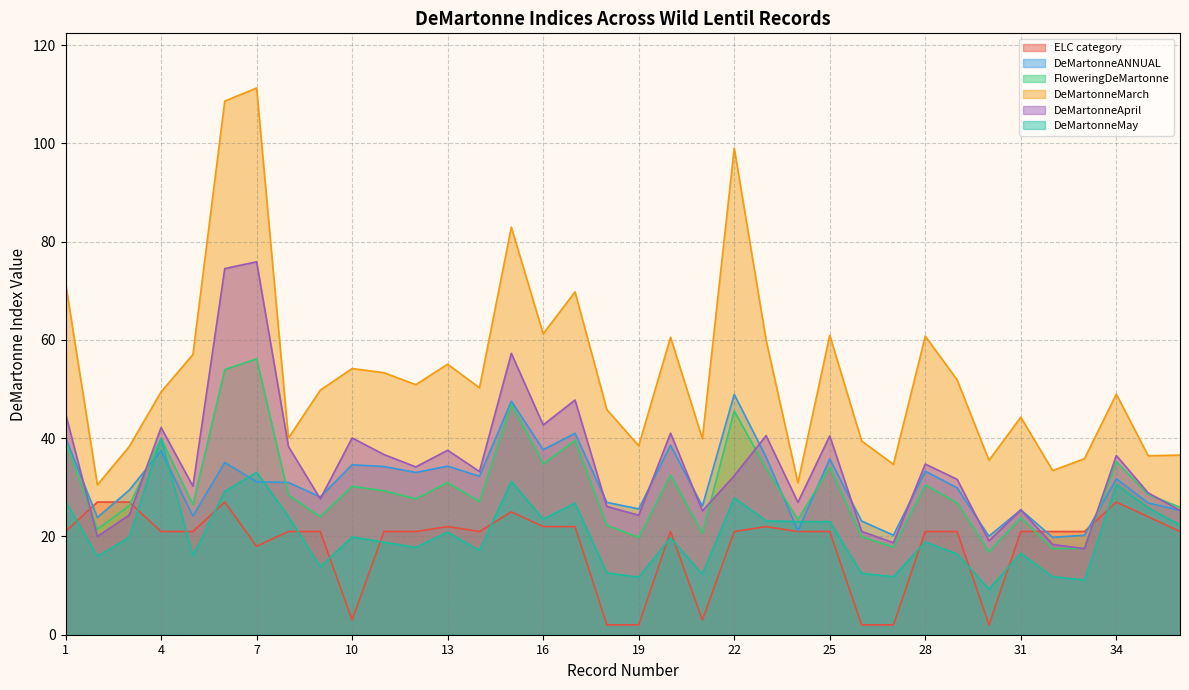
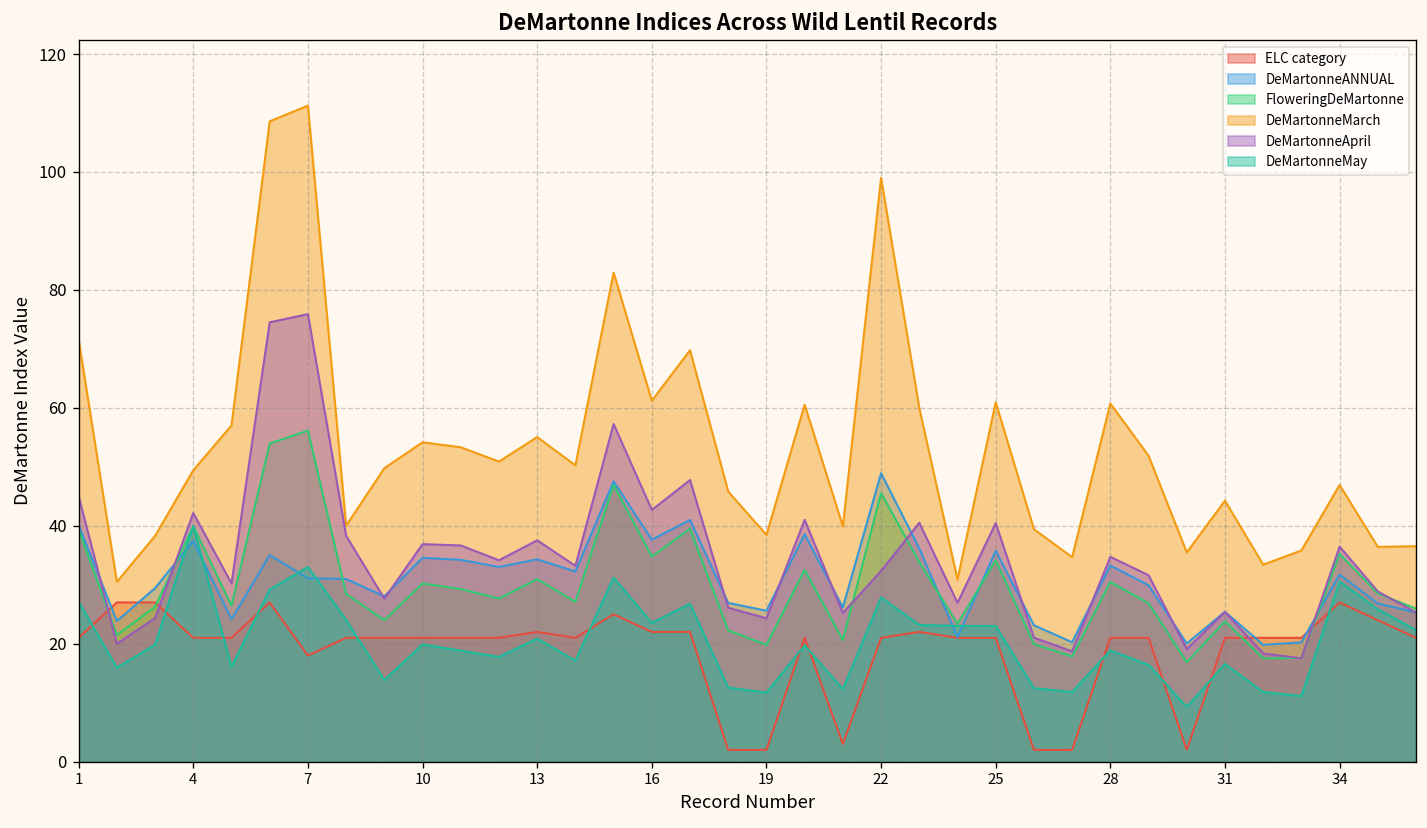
ELC category, 10: 3 -> 21
DeMartonneApril, 10: 40 -> 37
DeMartonneMarch, 34: 49 -> 47
